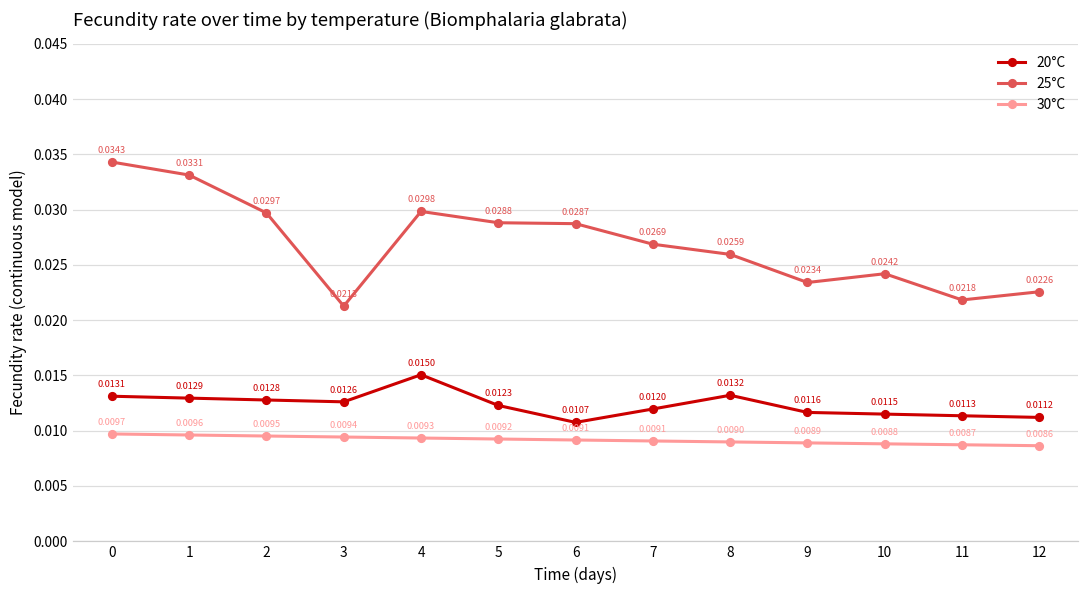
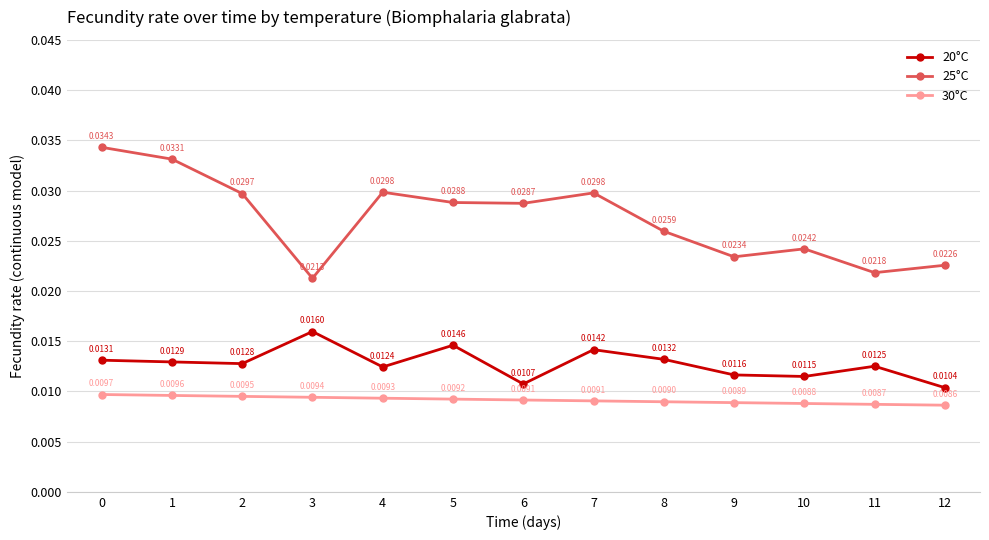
20°C, 3: 0.0126 -> 0.0160
20°C, 4: 0.0150 -> 0.0124
20°C, 5: 0.0123 -> 0.0146
20°C, 7: 0.0120 -> 0.0142
25°C, 7: 0.0269 -> 0.0298
20°C, 11: 0.0113 -> 0.0125
20°C, 12: 0.0112 -> 0.0104
